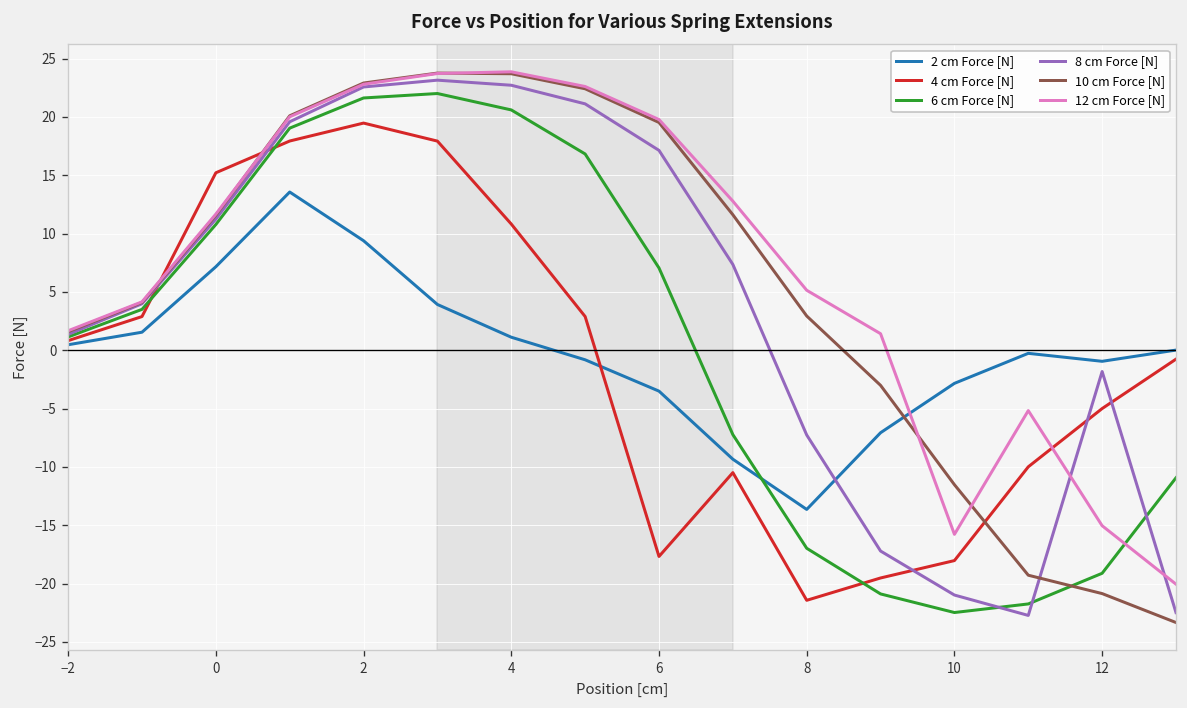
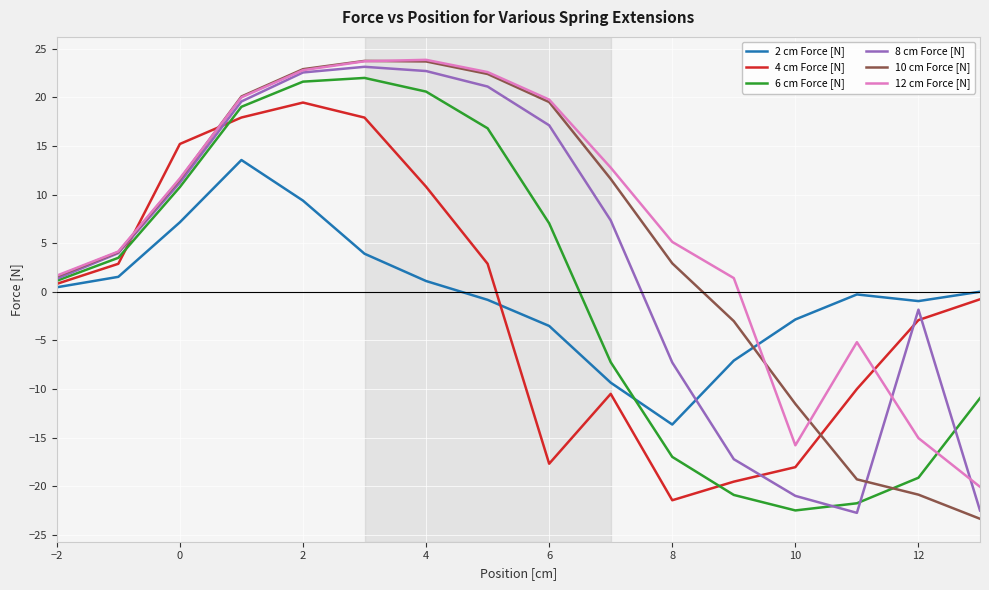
4 cm Force [N], 12: -5 -> -3
